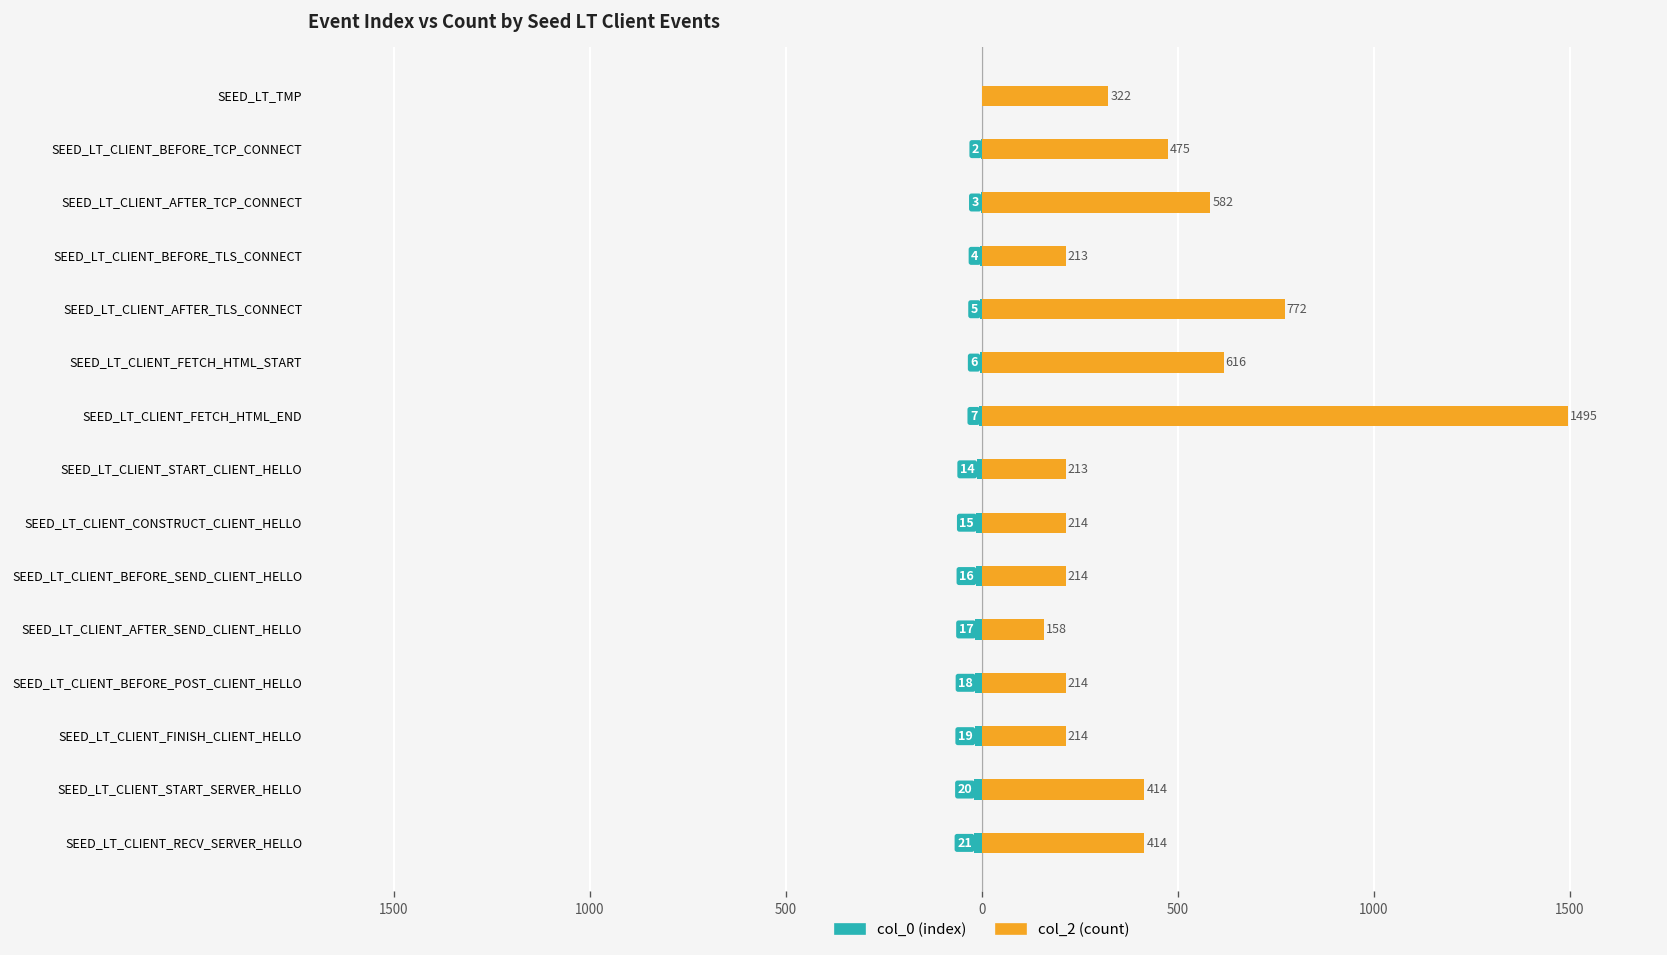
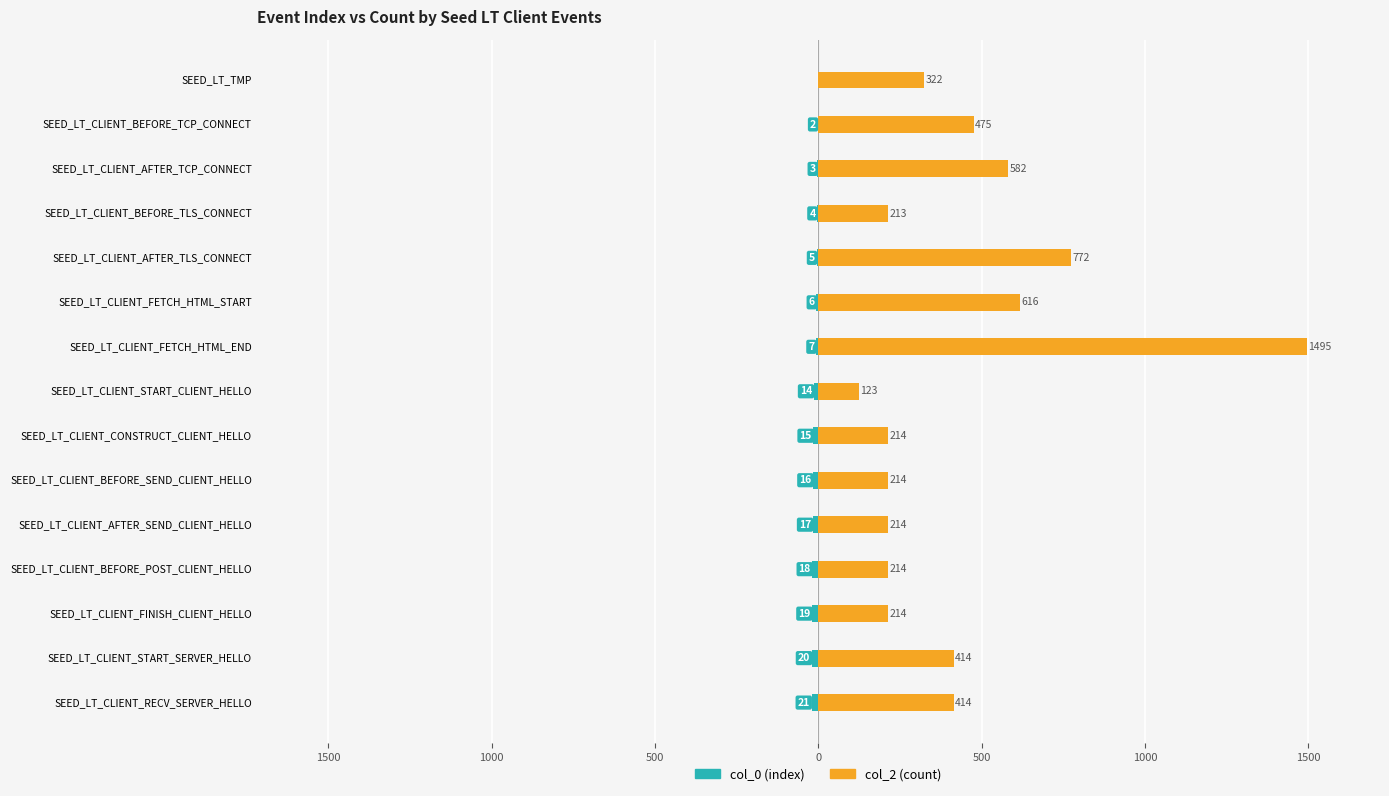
col_2 (count), SEED_LT_CLIENT_START_CLIENT_HELLO: 213 -> 123
col_2 (count), SEED_LT_CLIENT_AFTER_SEND_CLIENT_HELLO: 158 -> 214
